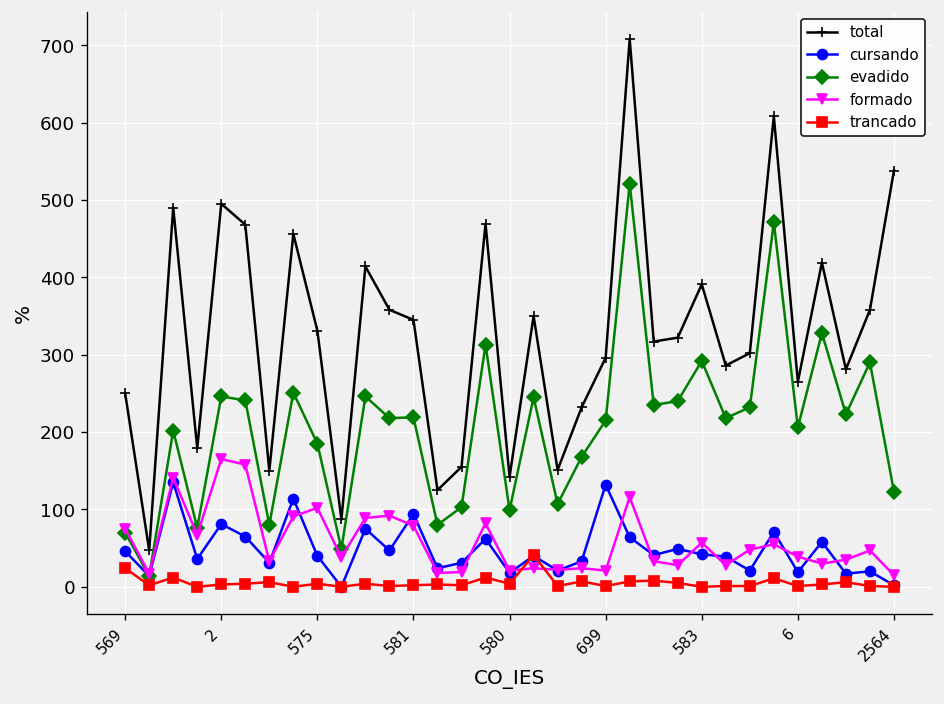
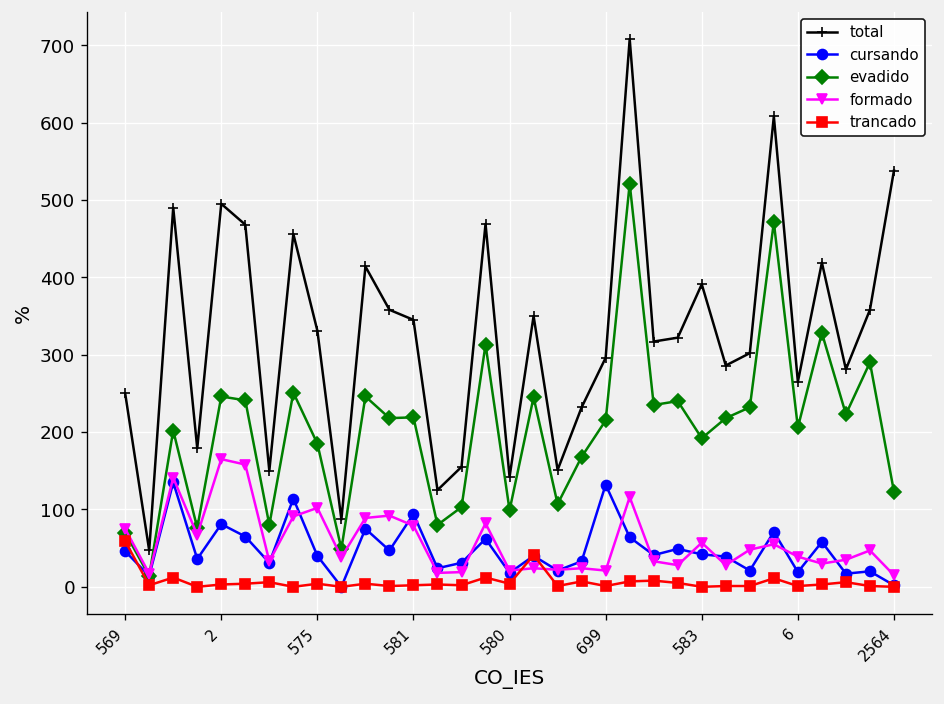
trancado, 569: 20 -> 60
evadido, 583: 290 -> 190
